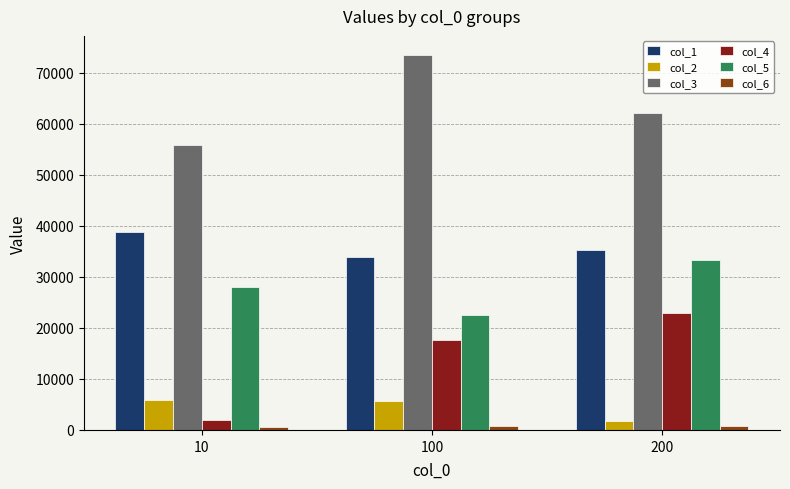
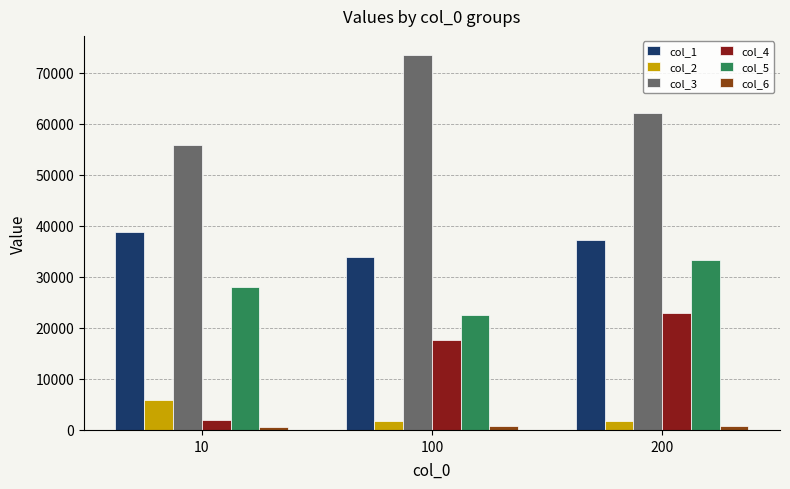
col_2, 100: 6000 -> 2000
col_1, 200: 35000 -> 37000
